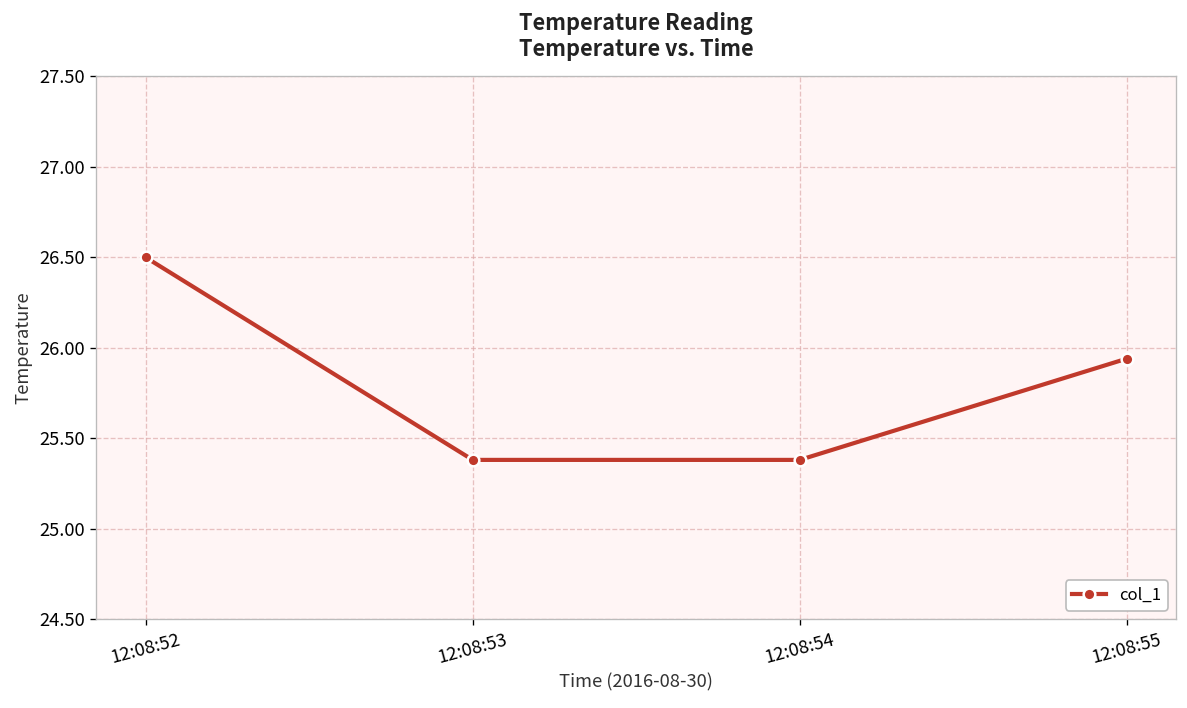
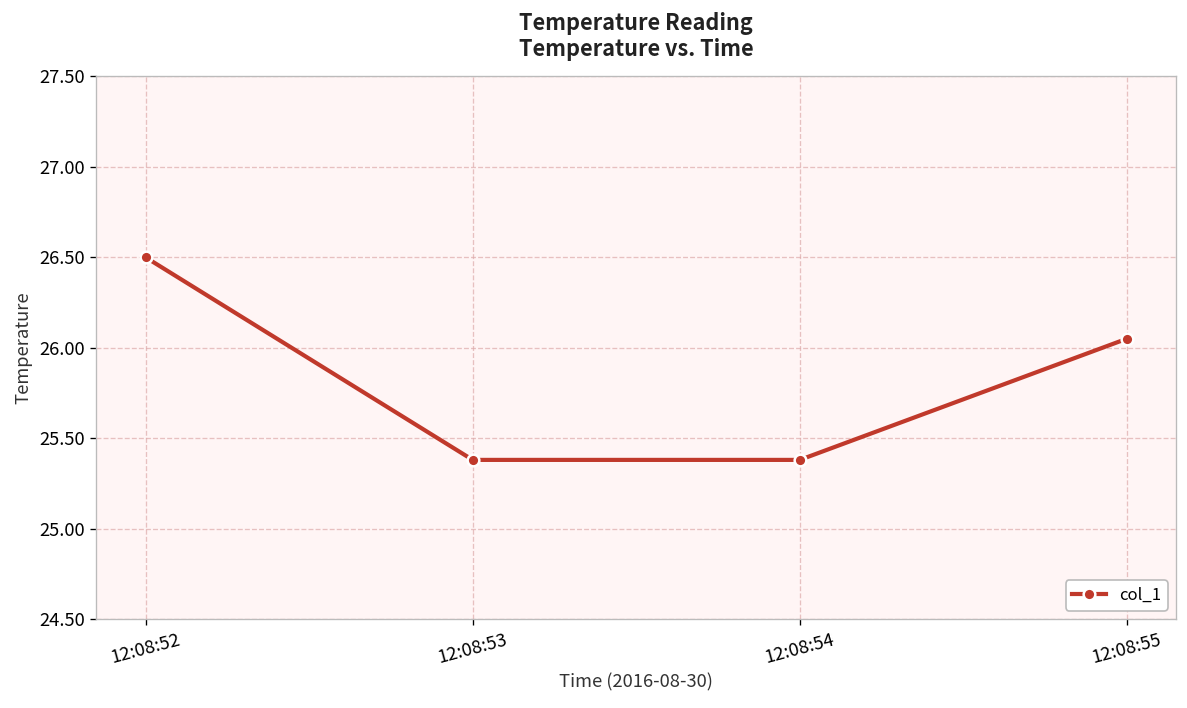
12:08:55: 25.94 -> 26.05
